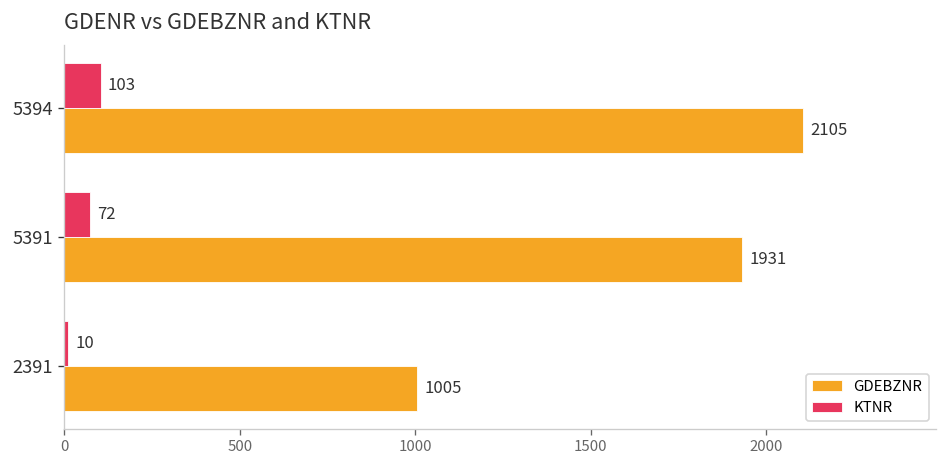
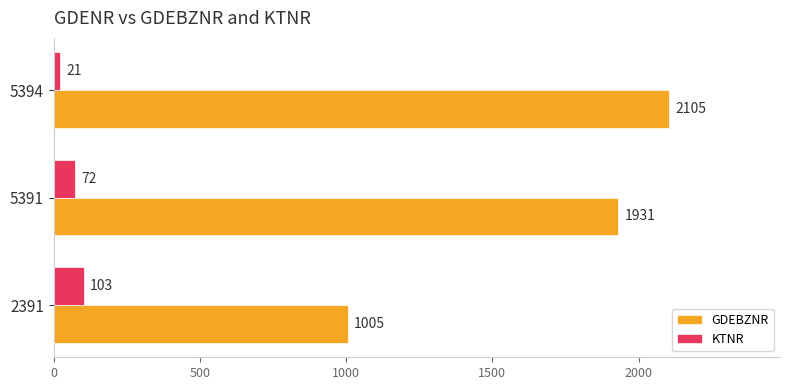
KTNR, 5394: 103 -> 21
KTNR, 2391: 10 -> 103
